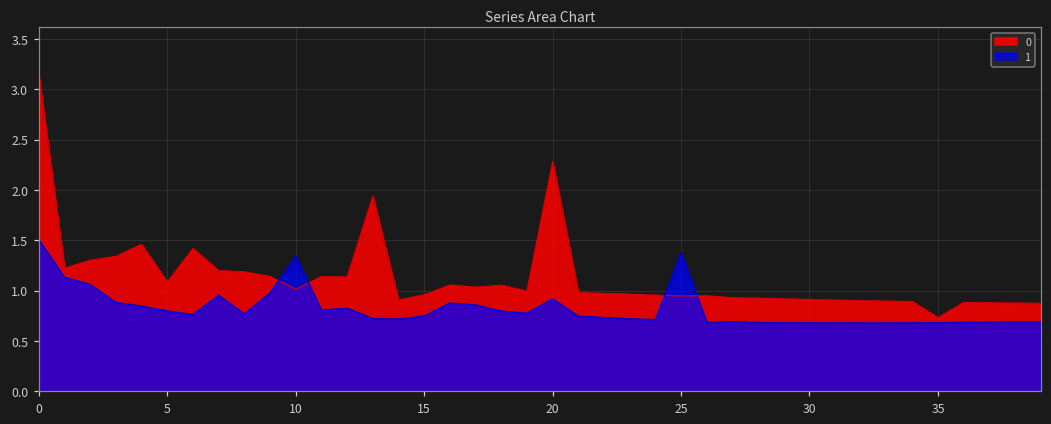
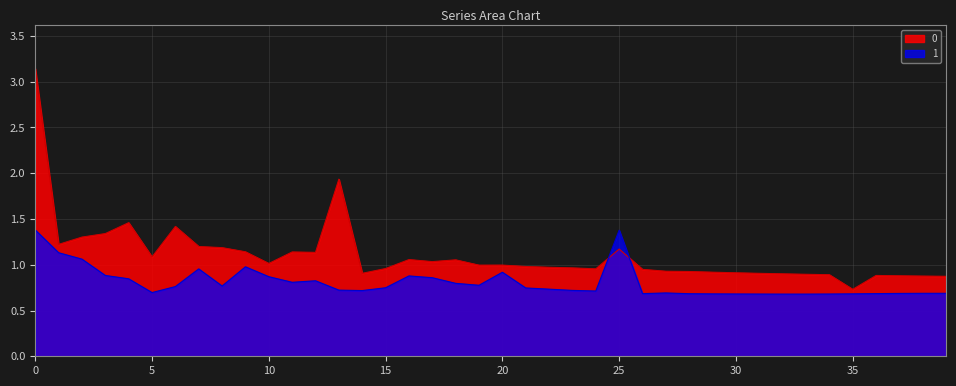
1, 0: 1.5 -> 1.4
1, 5: 0.8 -> 0.7
1, 10: 1.3 -> 0.9
0, 20: 2.3 -> 1.0
0, 25: 0.9 -> 1.2
